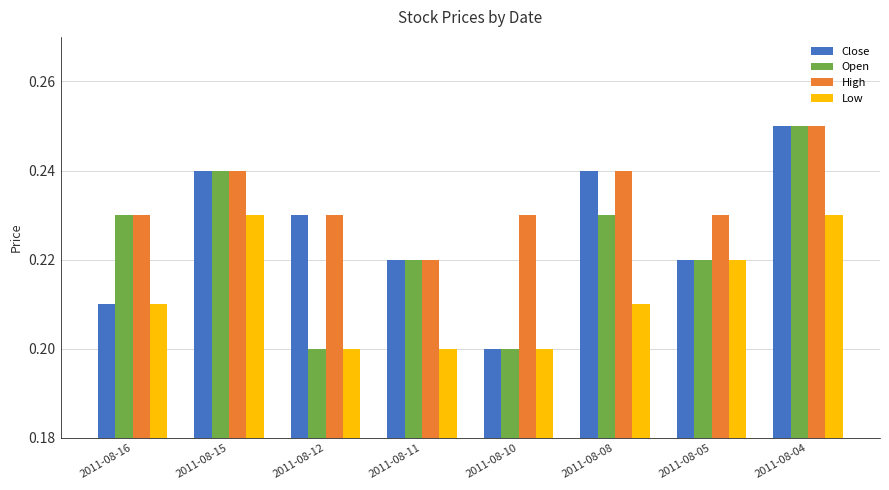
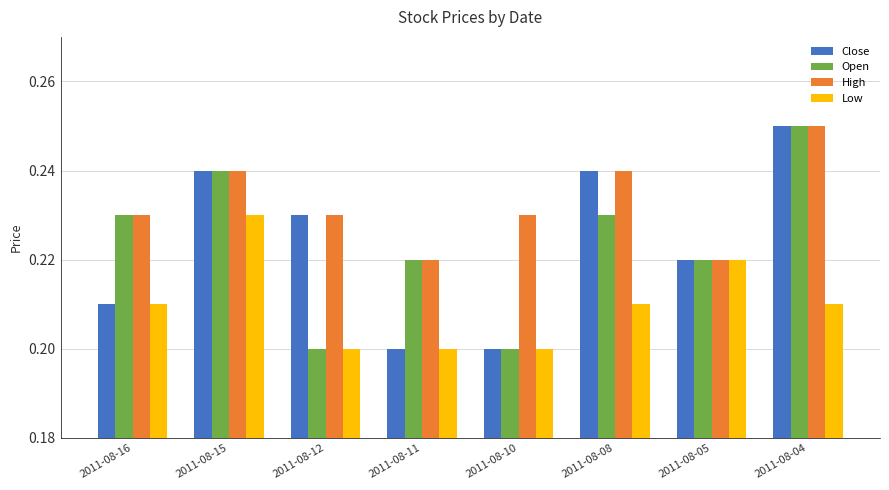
Close, 2011-08-11: 0.22 -> 0.20
High, 2011-08-05: 0.23 -> 0.22
Low, 2011-08-04: 0.23 -> 0.21
